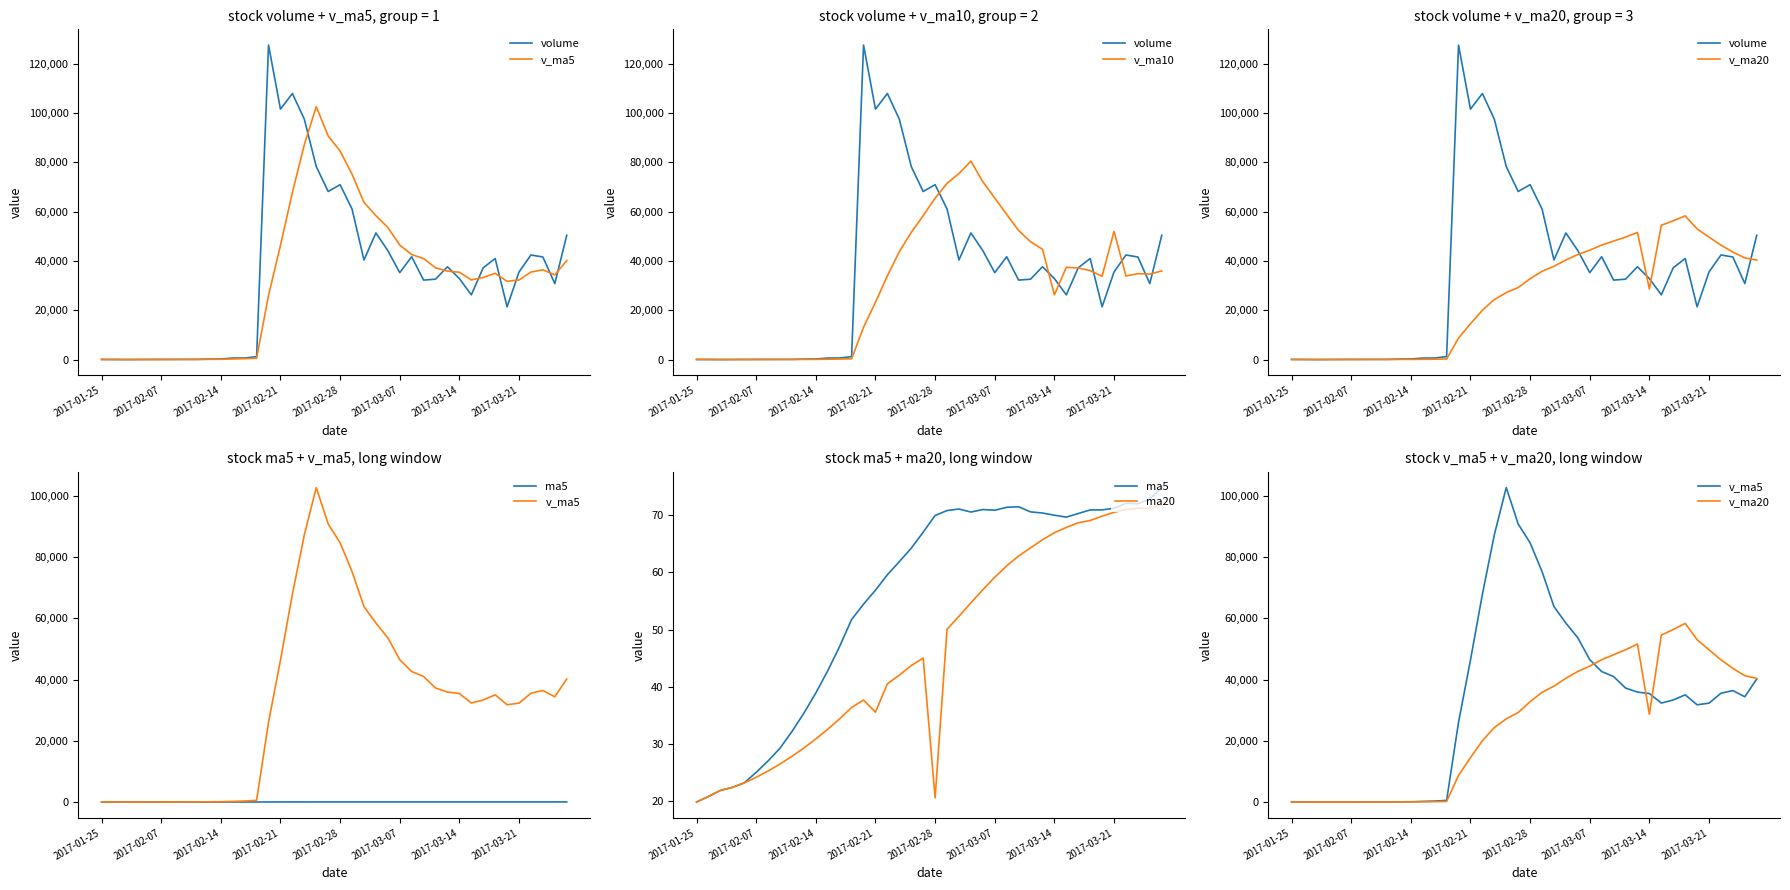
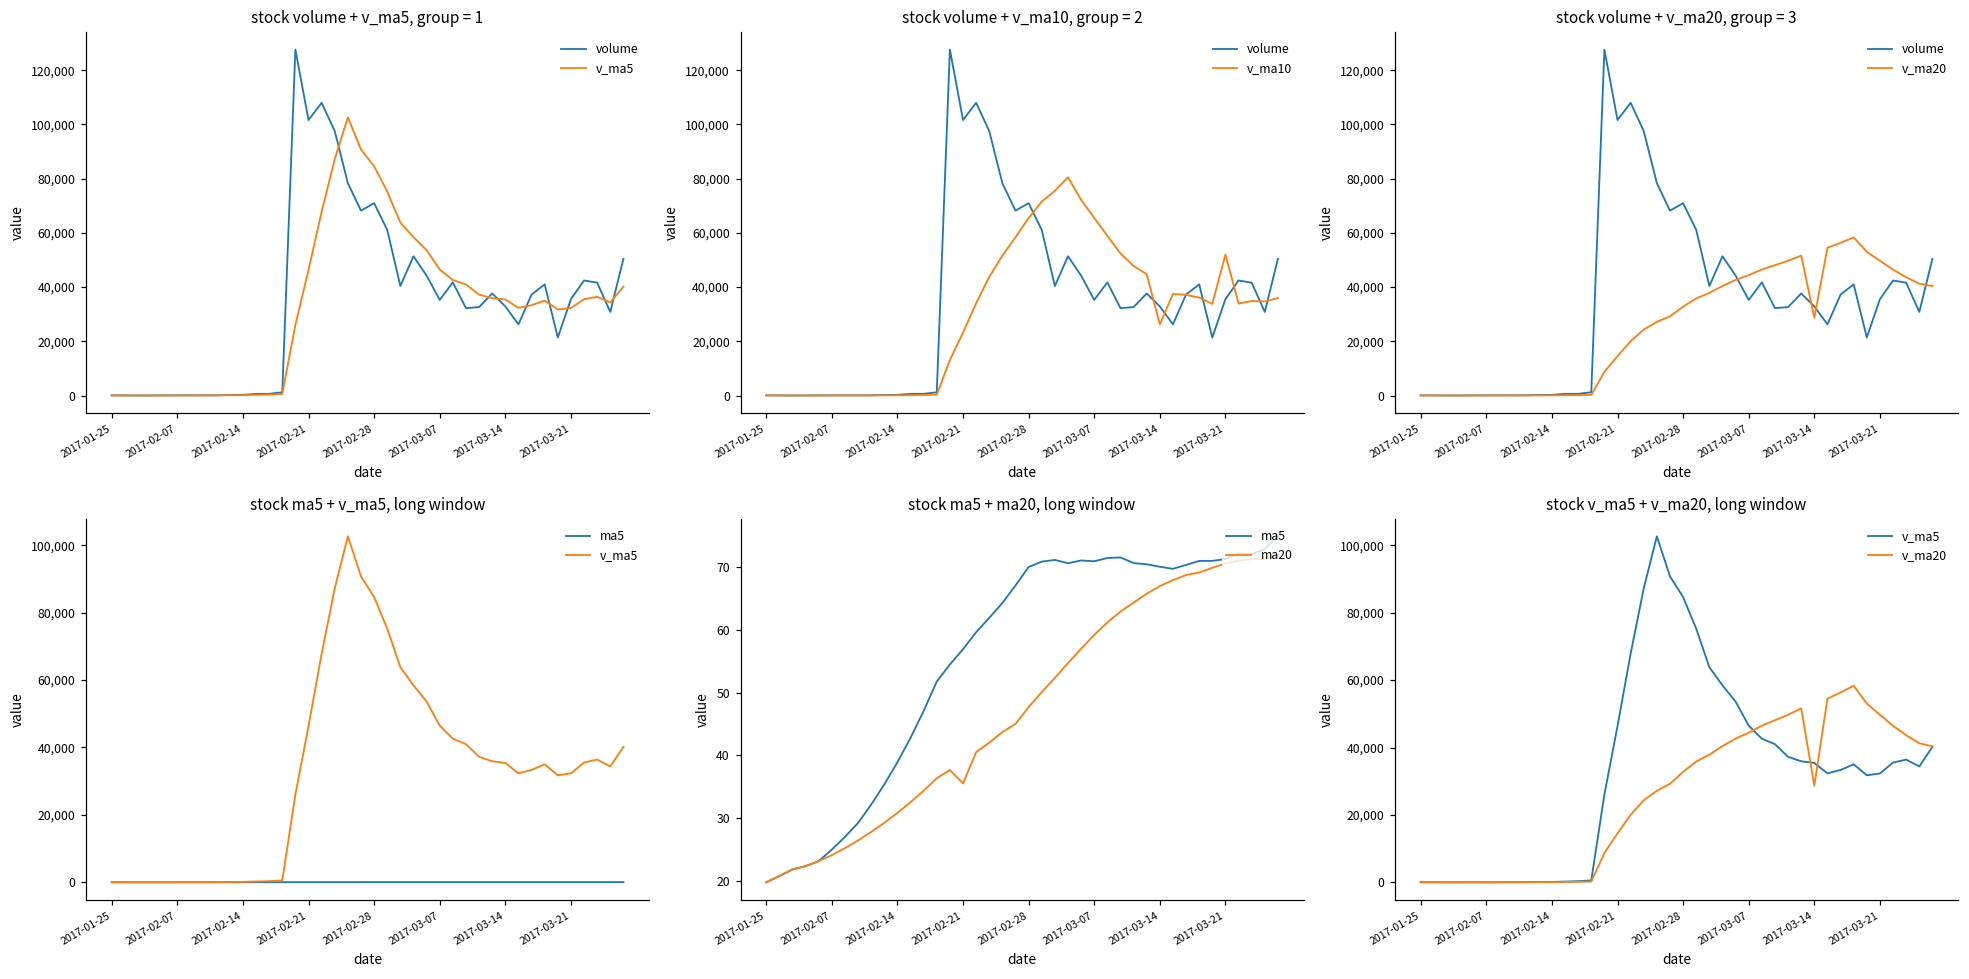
stock ma5 + ma20, long window, ma20, 2017-02-28: 21 -> 48
